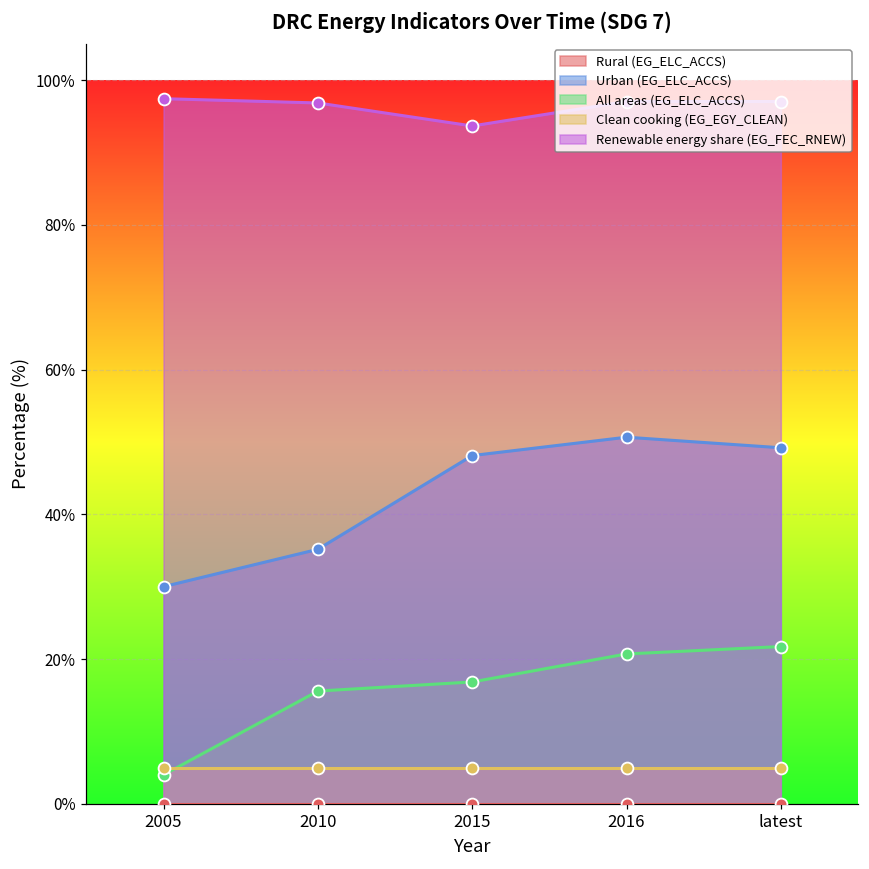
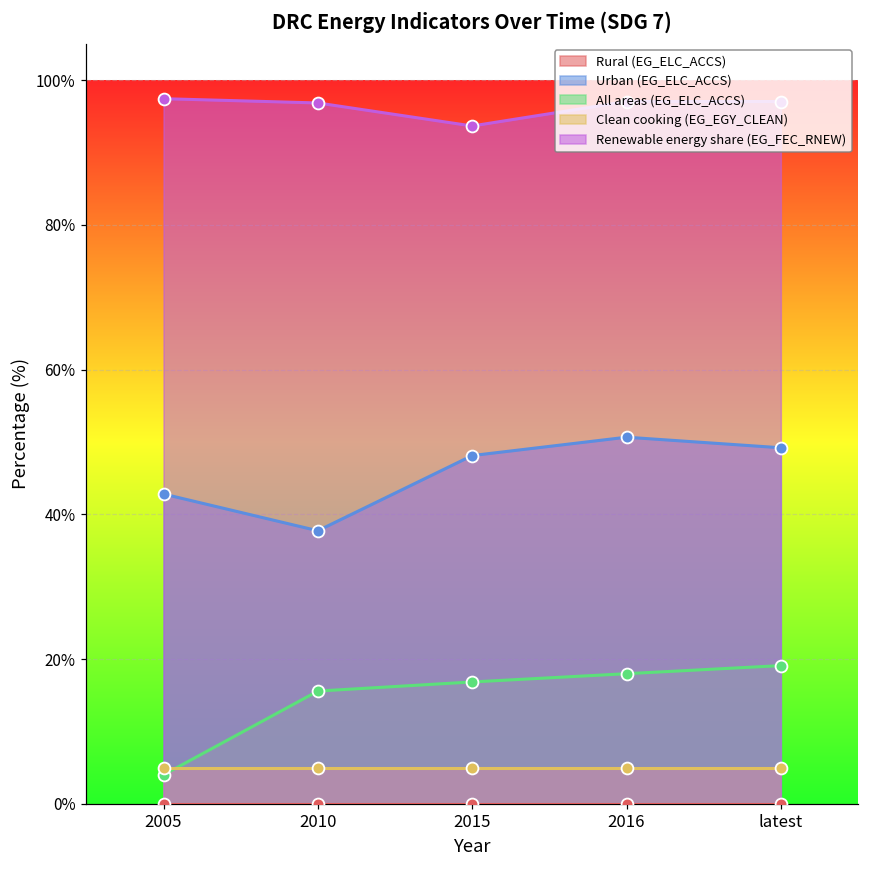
Urban (EG_ELC_ACCS), 2005: 30% -> 43%
Urban (EG_ELC_ACCS), 2010: 35% -> 38%
All areas (EG_ELC_ACCS), 2016: 21% -> 18%
All areas (EG_ELC_ACCS), latest: 22% -> 19%
